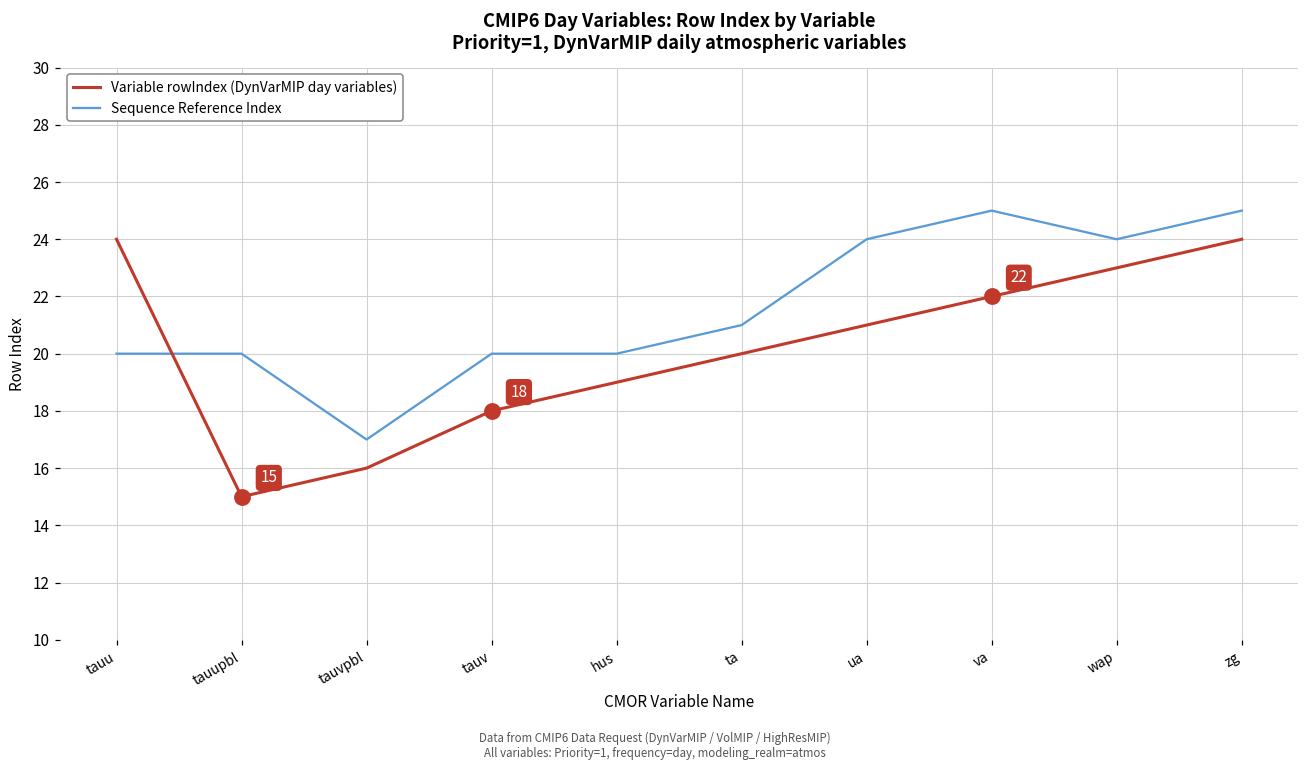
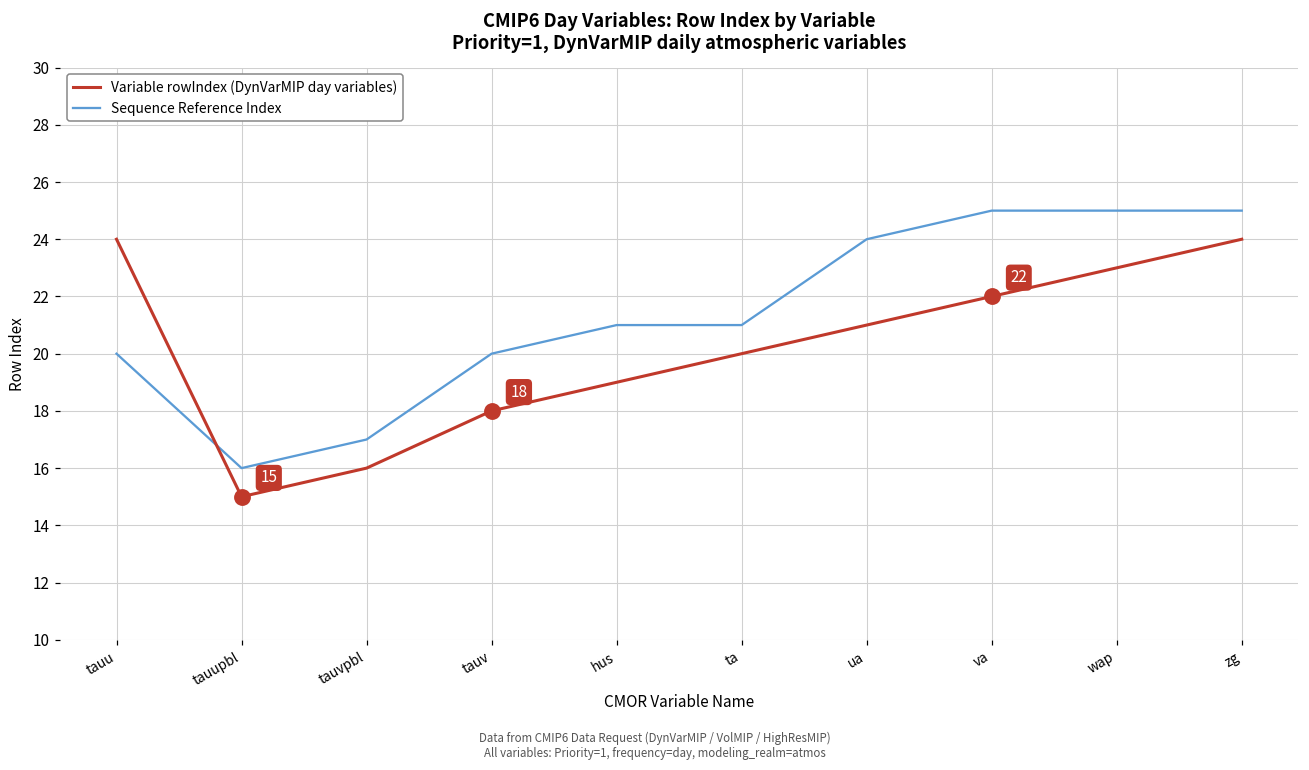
Sequence Reference Index, tauupbl: 20 -> 16
Sequence Reference Index, hus: 20 -> 21
Sequence Reference Index, wap: 24 -> 25
